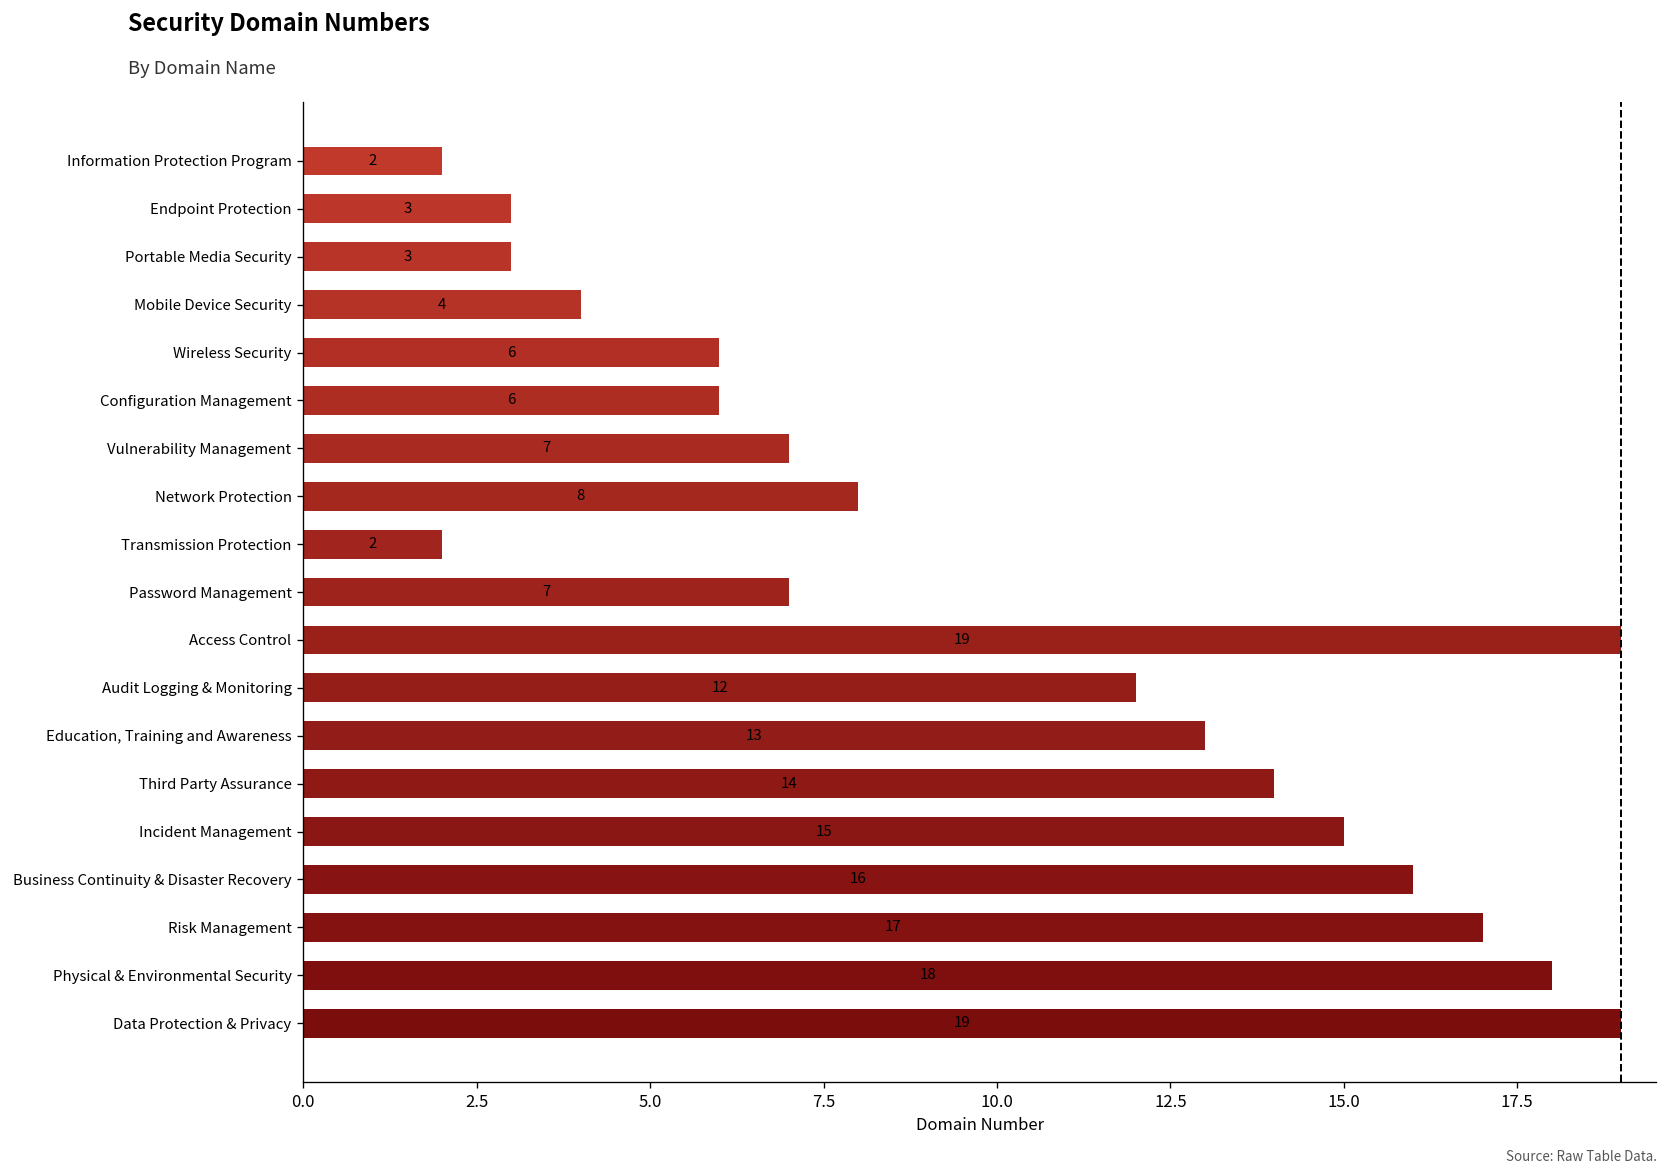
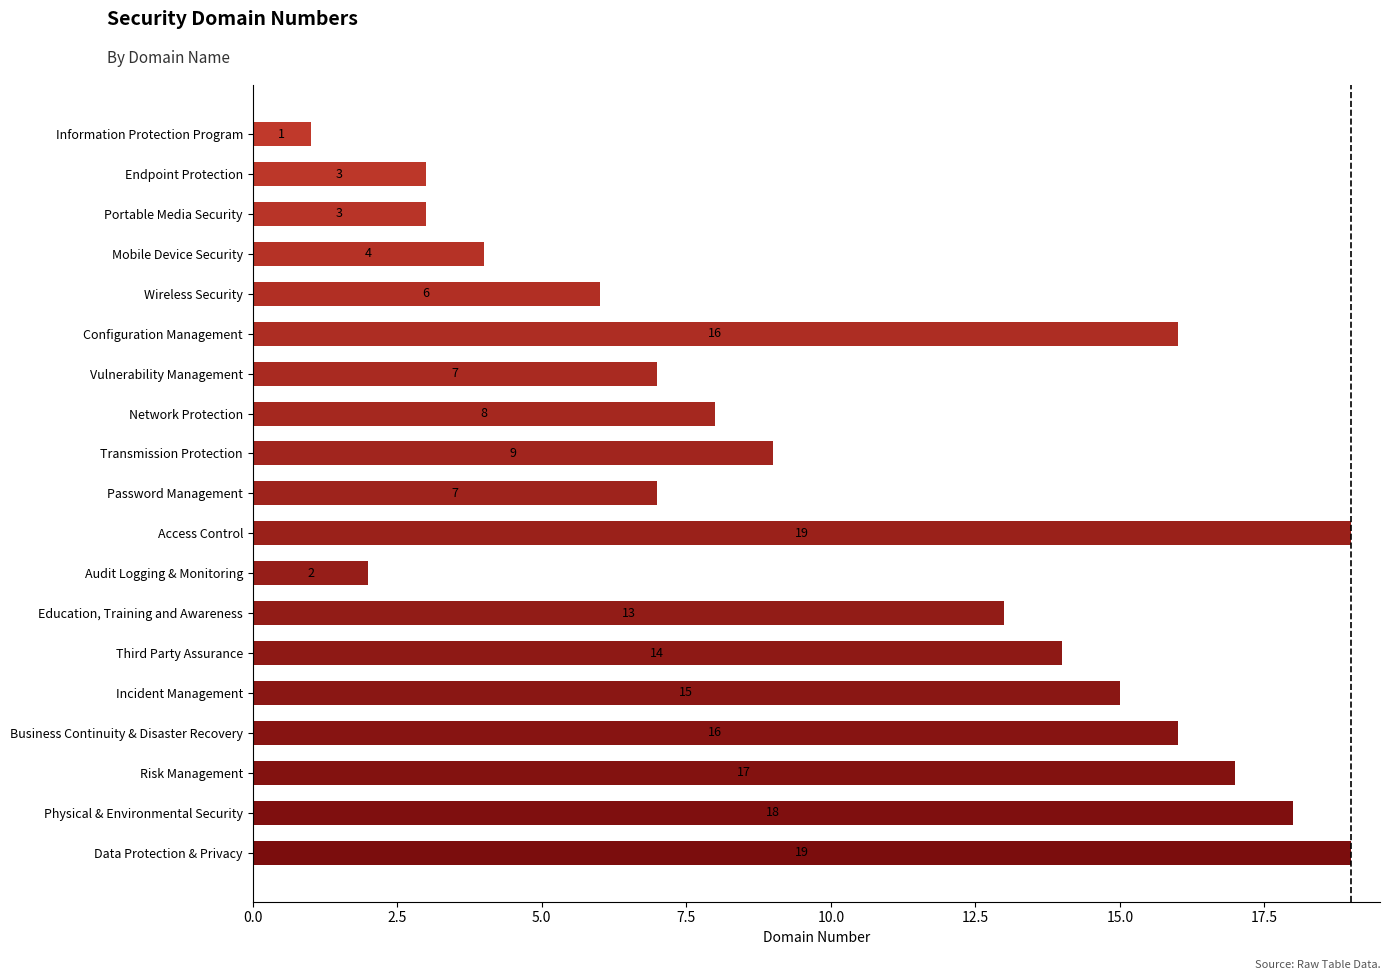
Information Protection Program: 2 -> 1
Configuration Management: 6 -> 16
Transmission Protection: 2 -> 9
Audit Logging & Monitoring: 12 -> 2
